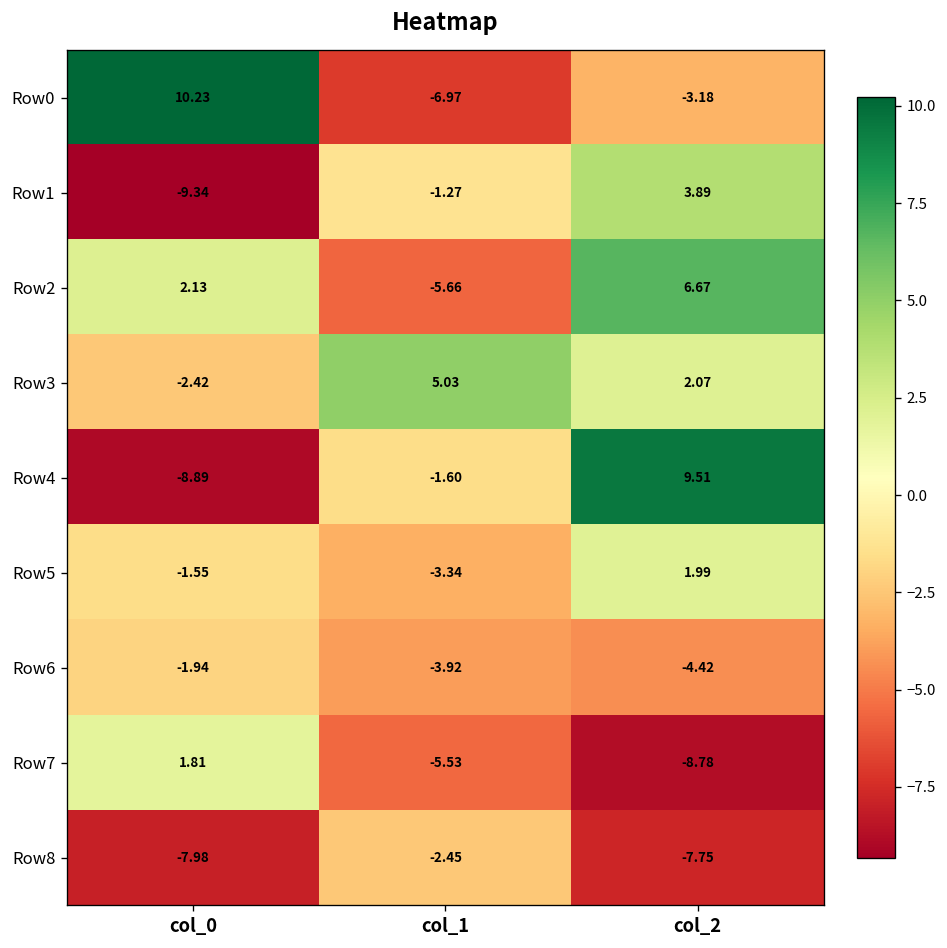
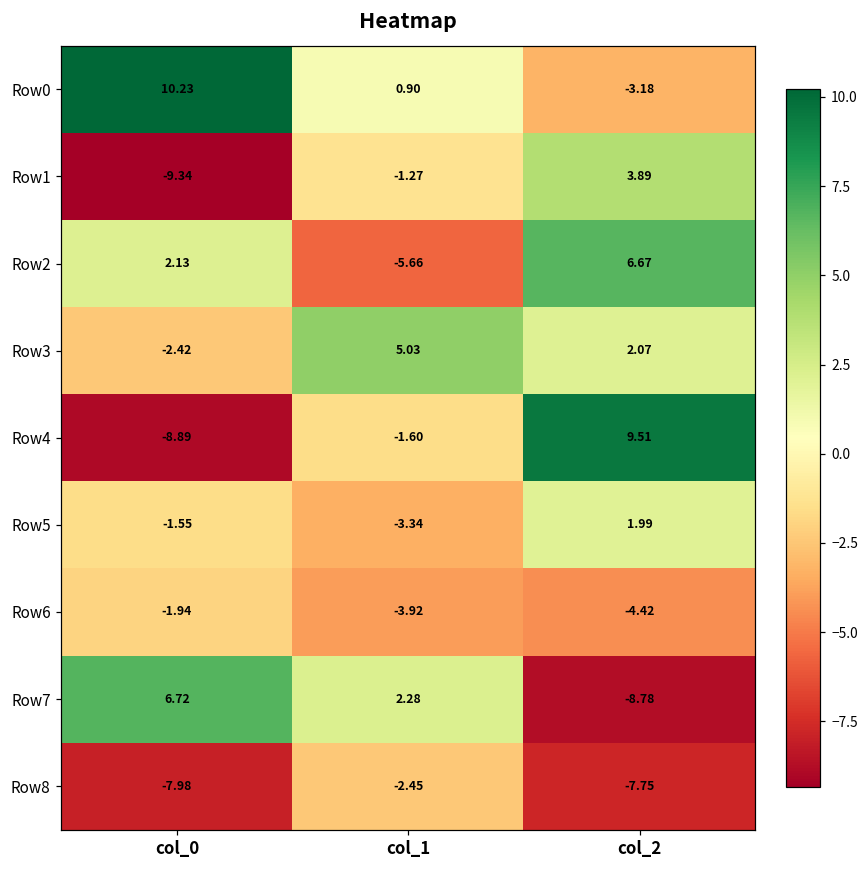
Row0, col_1: -6.97 -> 0.90
Row7, col_0: 1.81 -> 6.72
Row7, col_1: -5.53 -> 2.28
